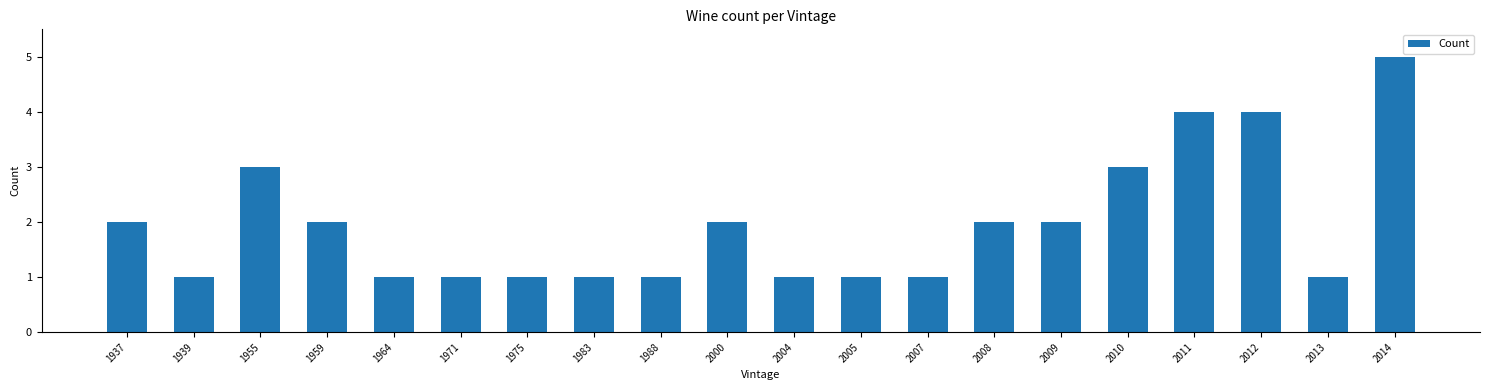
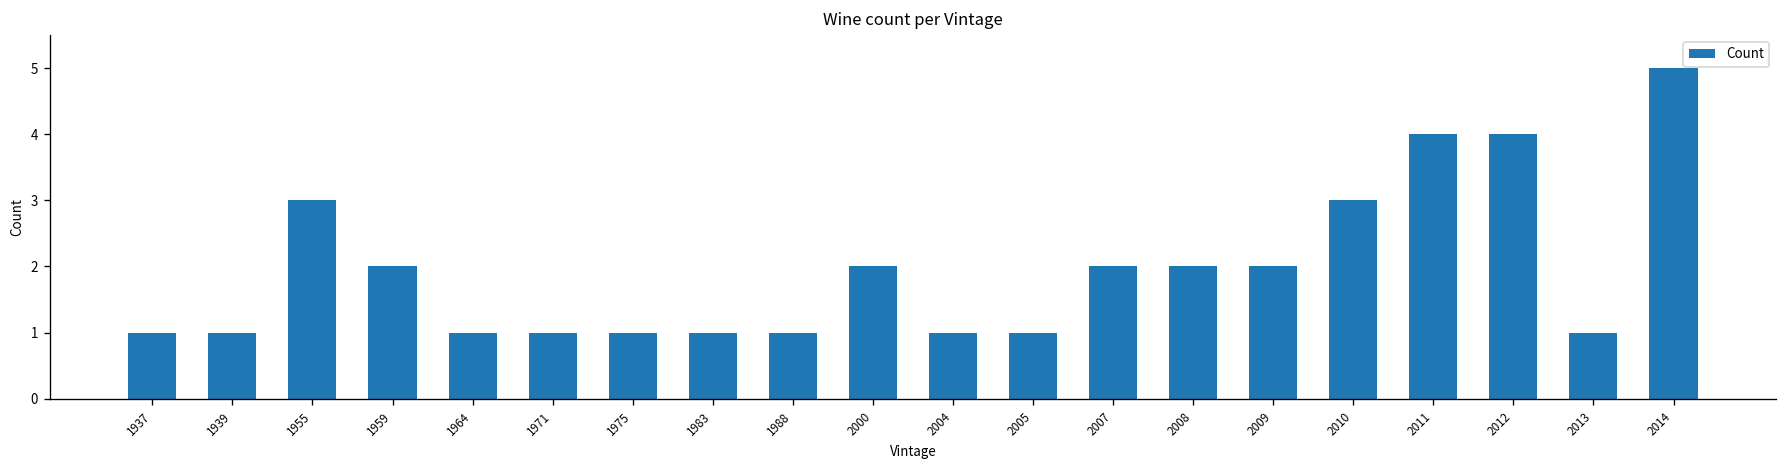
1937: 2 -> 1
2007: 1 -> 2
